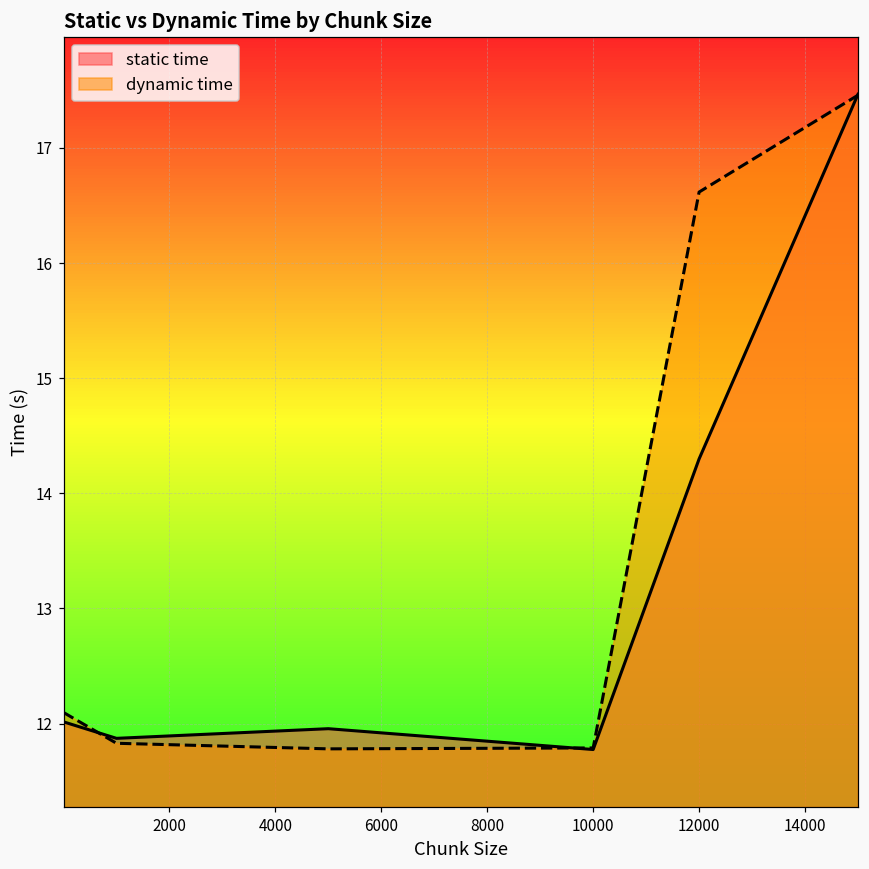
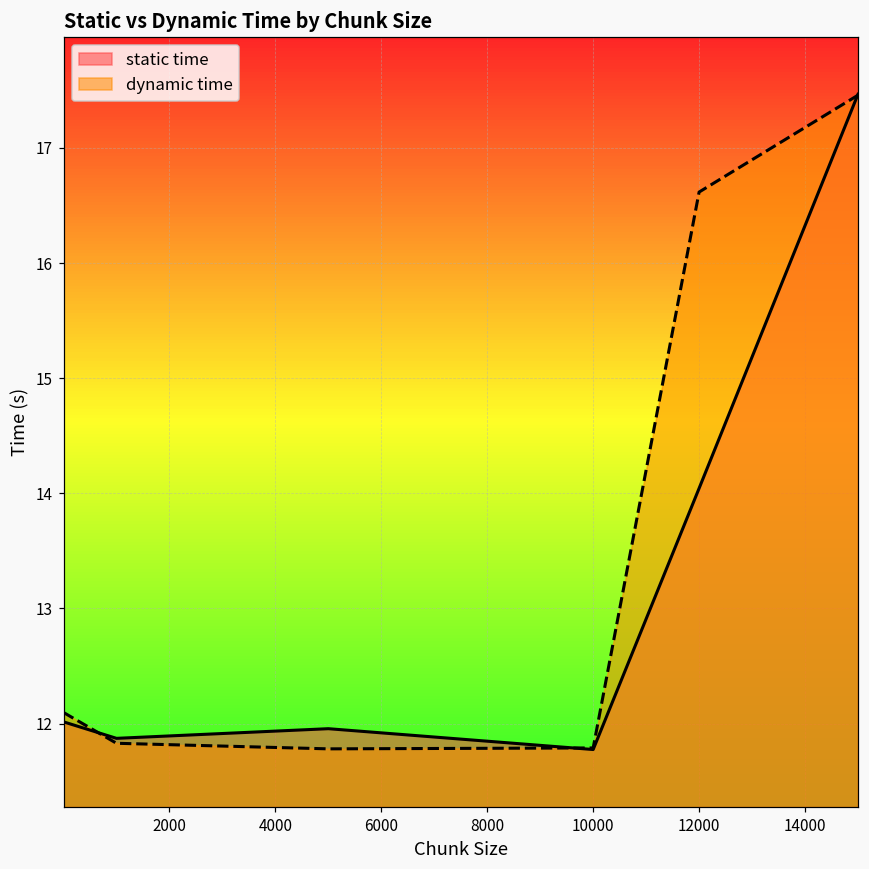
static time, 12000: 14.30 -> 14.04
